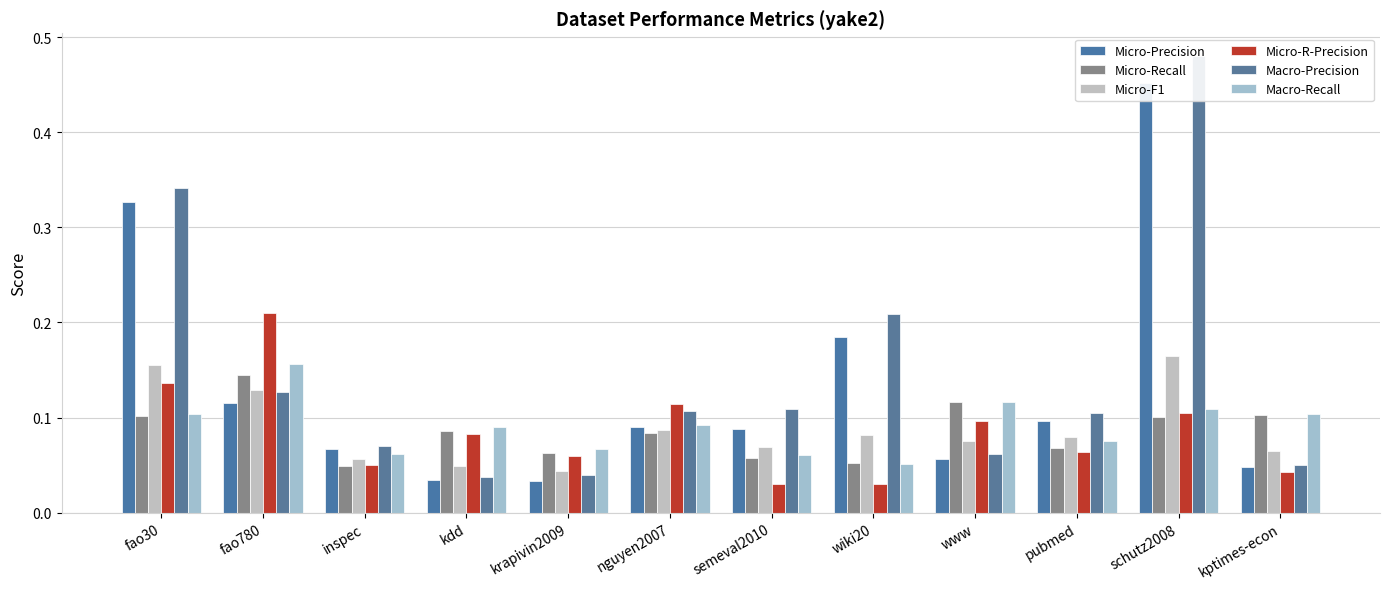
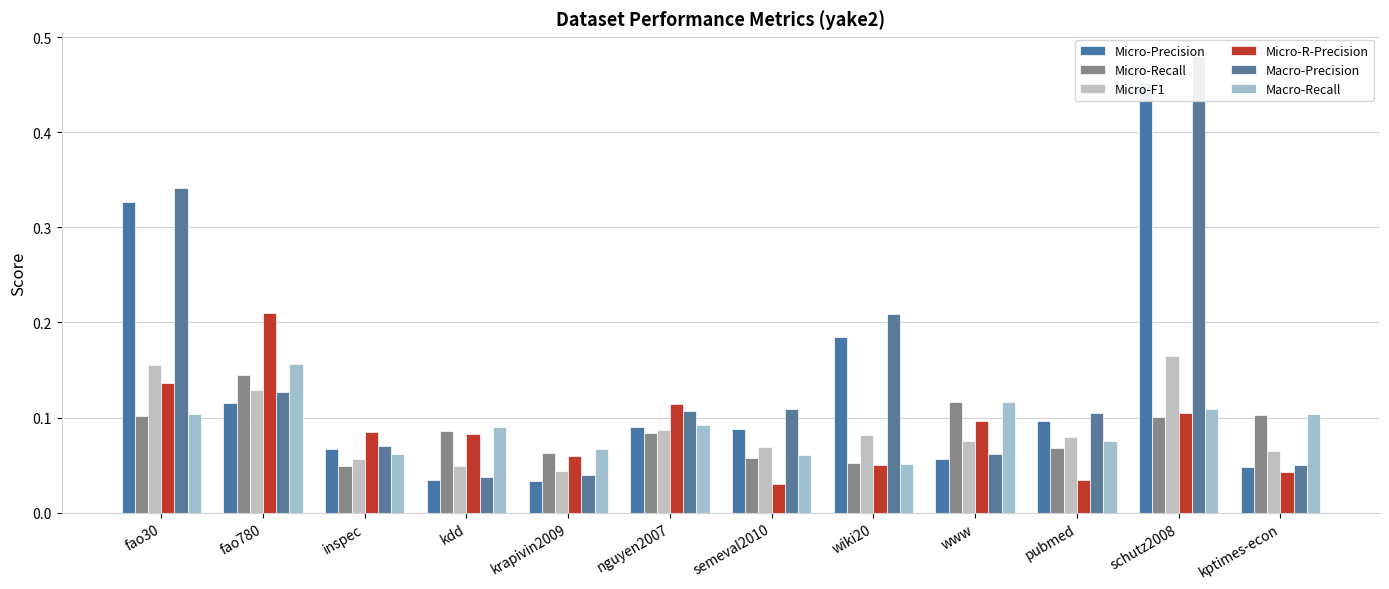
Micro-R-Precision, inspec: 0.05 -> 0.09
Micro-R-Precision, wiki20: 0.03 -> 0.05
Micro-R-Precision, pubmed: 0.06 -> 0.03
